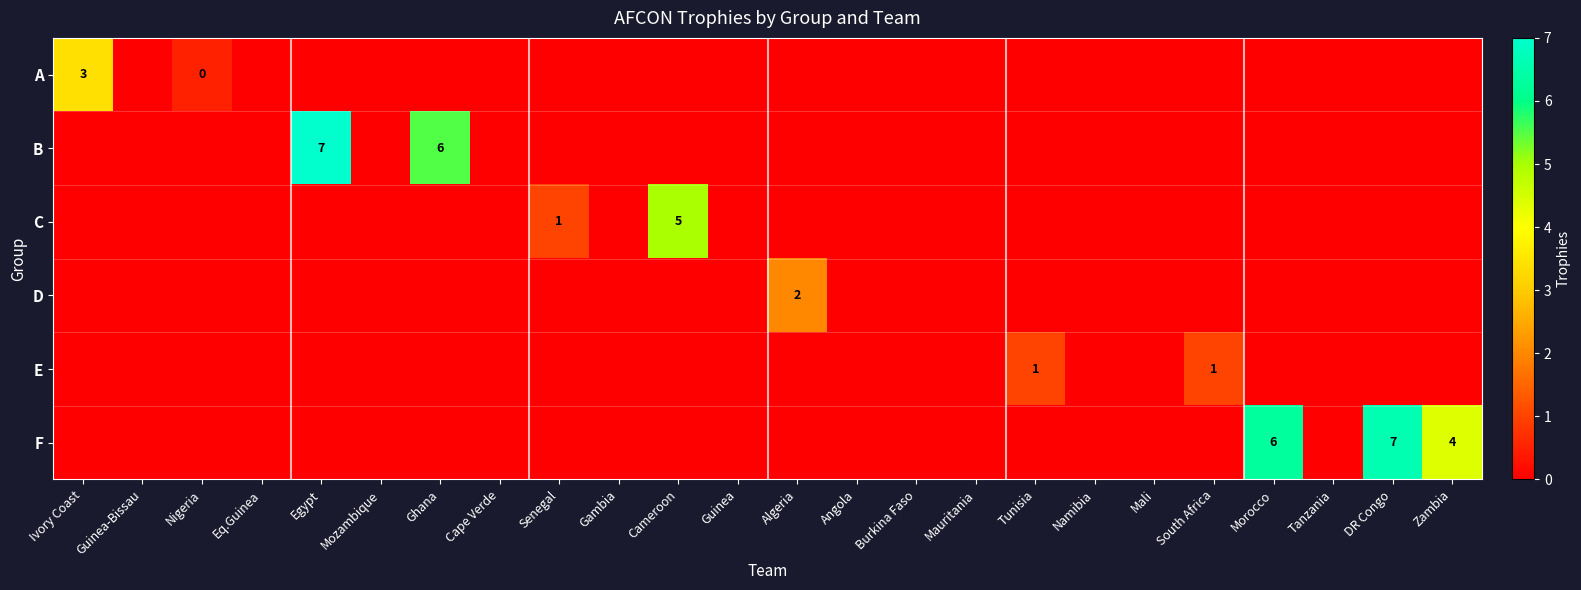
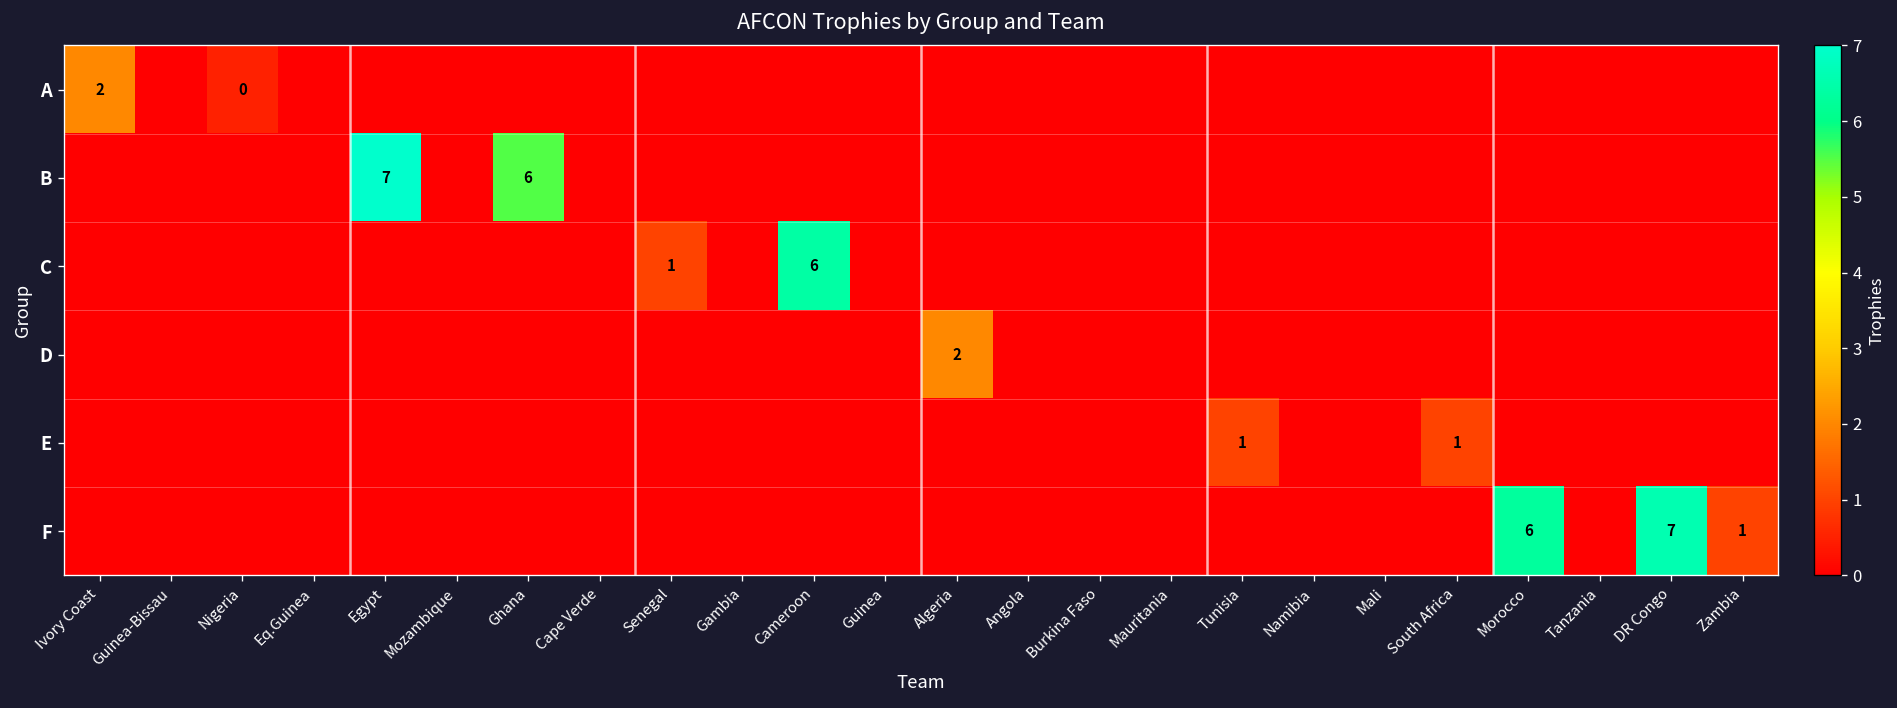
A, Ivory Coast: 3 -> 2
C, Cameroon: 5 -> 6
F, Zambia: 4 -> 1
